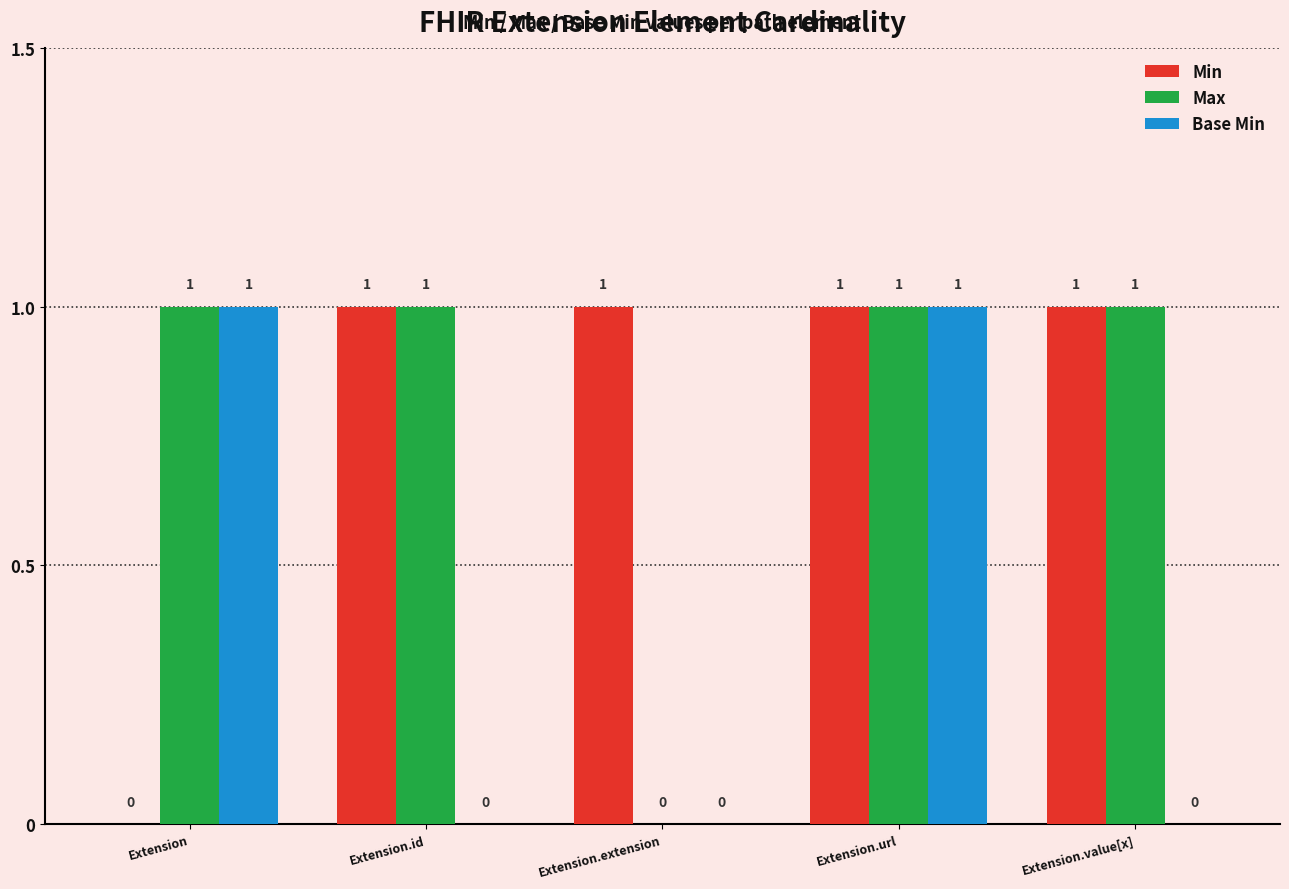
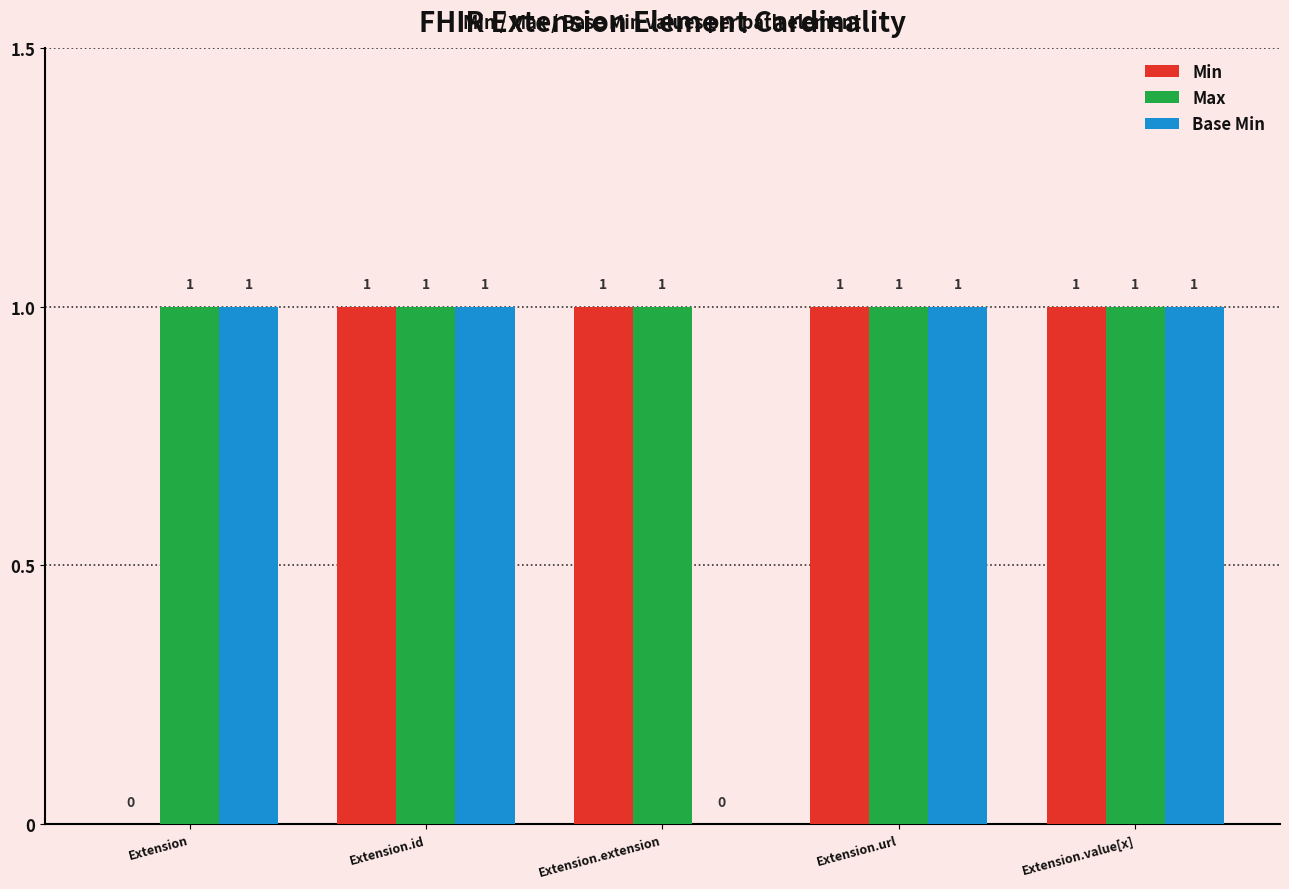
Base Min, Extension.id: 0 -> 1
Max, Extension.extension: 0 -> 1
Base Min, Extension.value[x]: 0 -> 1
